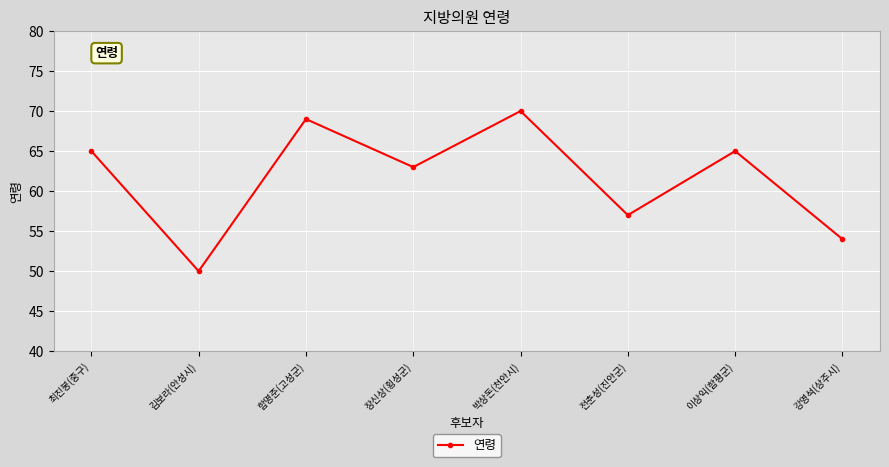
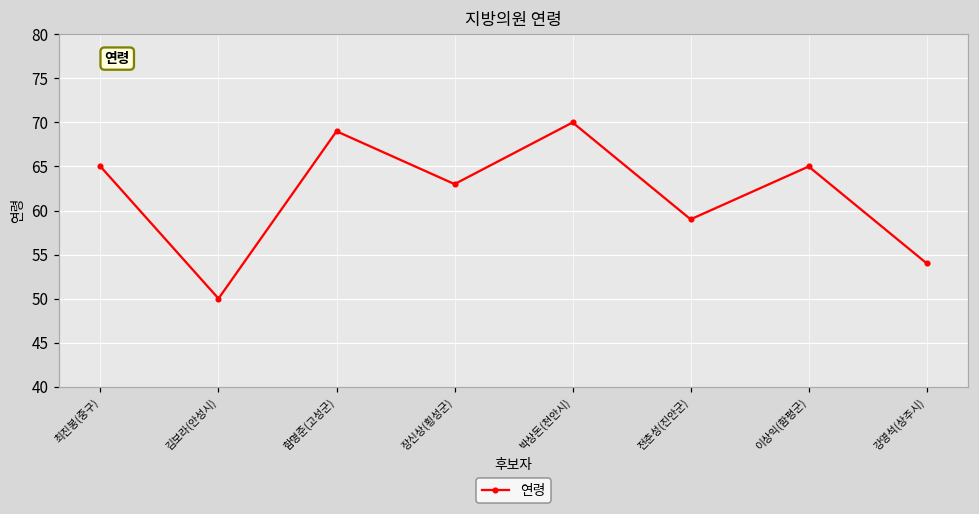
전춘성(진안군): 57 -> 59
